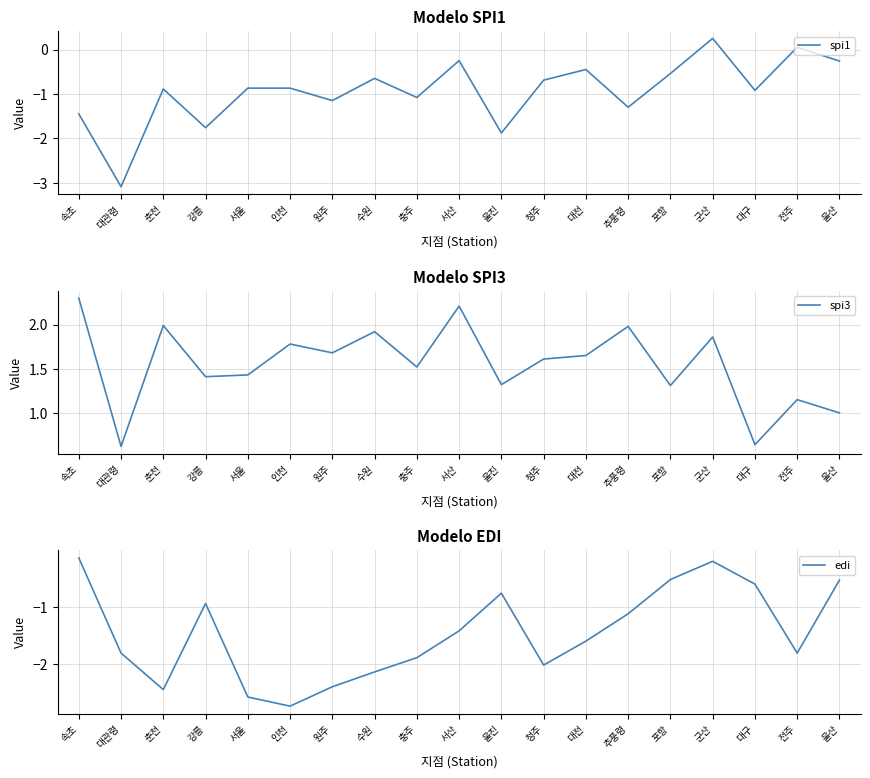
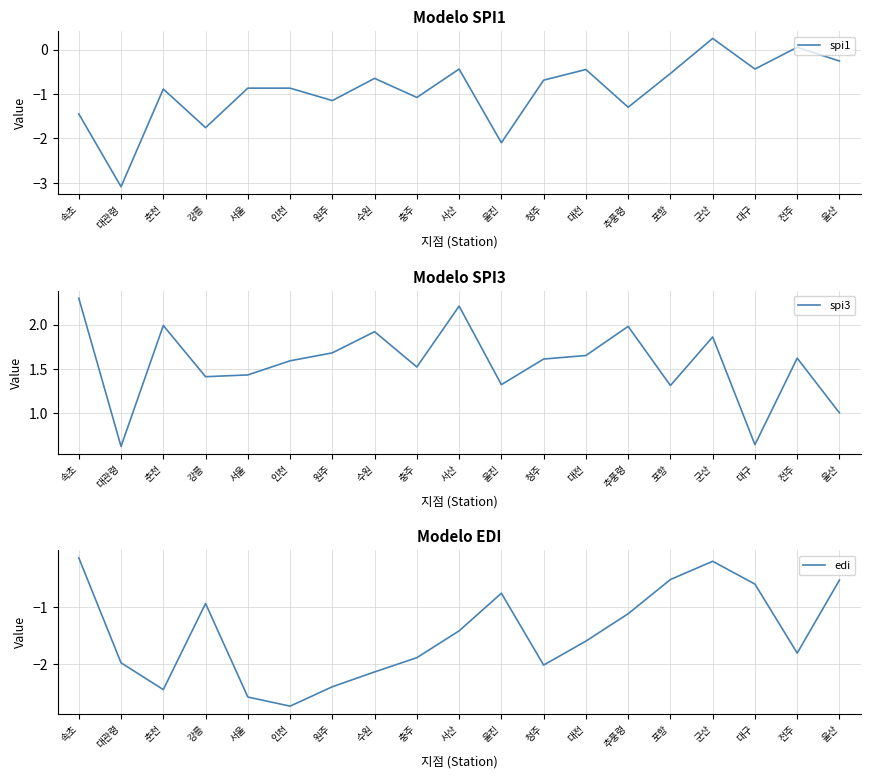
Modelo SPI1, 서산: -0.3 -> -0.4
Modelo SPI1, 울진: -1.9 -> -2.1
Modelo SPI1, 대구: -0.9 -> -0.4
Modelo SPI3, 인천: 1.8 -> 1.6
Modelo SPI3, 전주: 1.2 -> 1.6
Modelo EDI, 대관령: -1.8 -> -2.0
